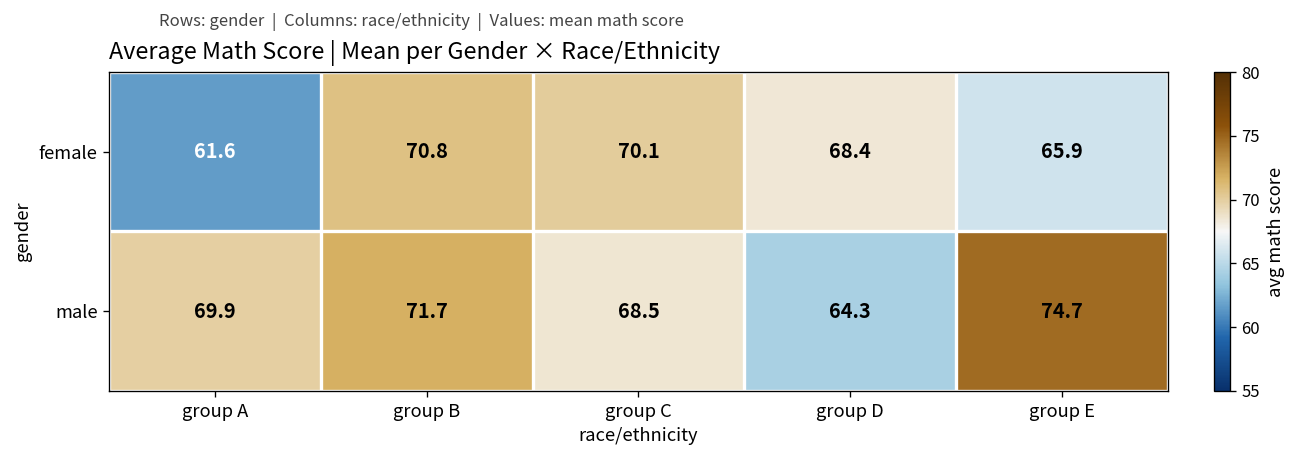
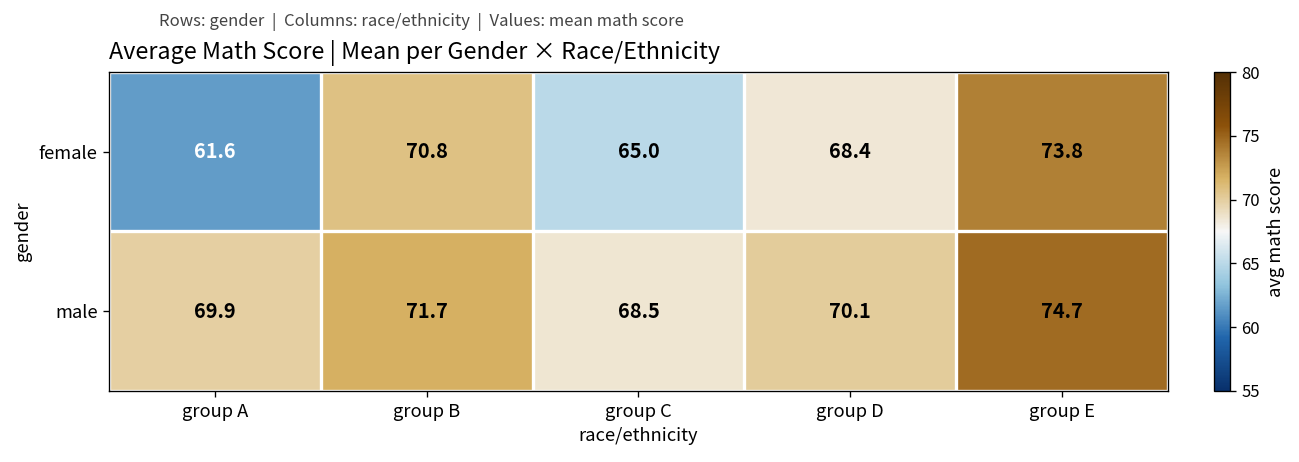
female, group C: 70.1 -> 65.0
female, group E: 65.9 -> 73.8
male, group D: 64.3 -> 70.1
